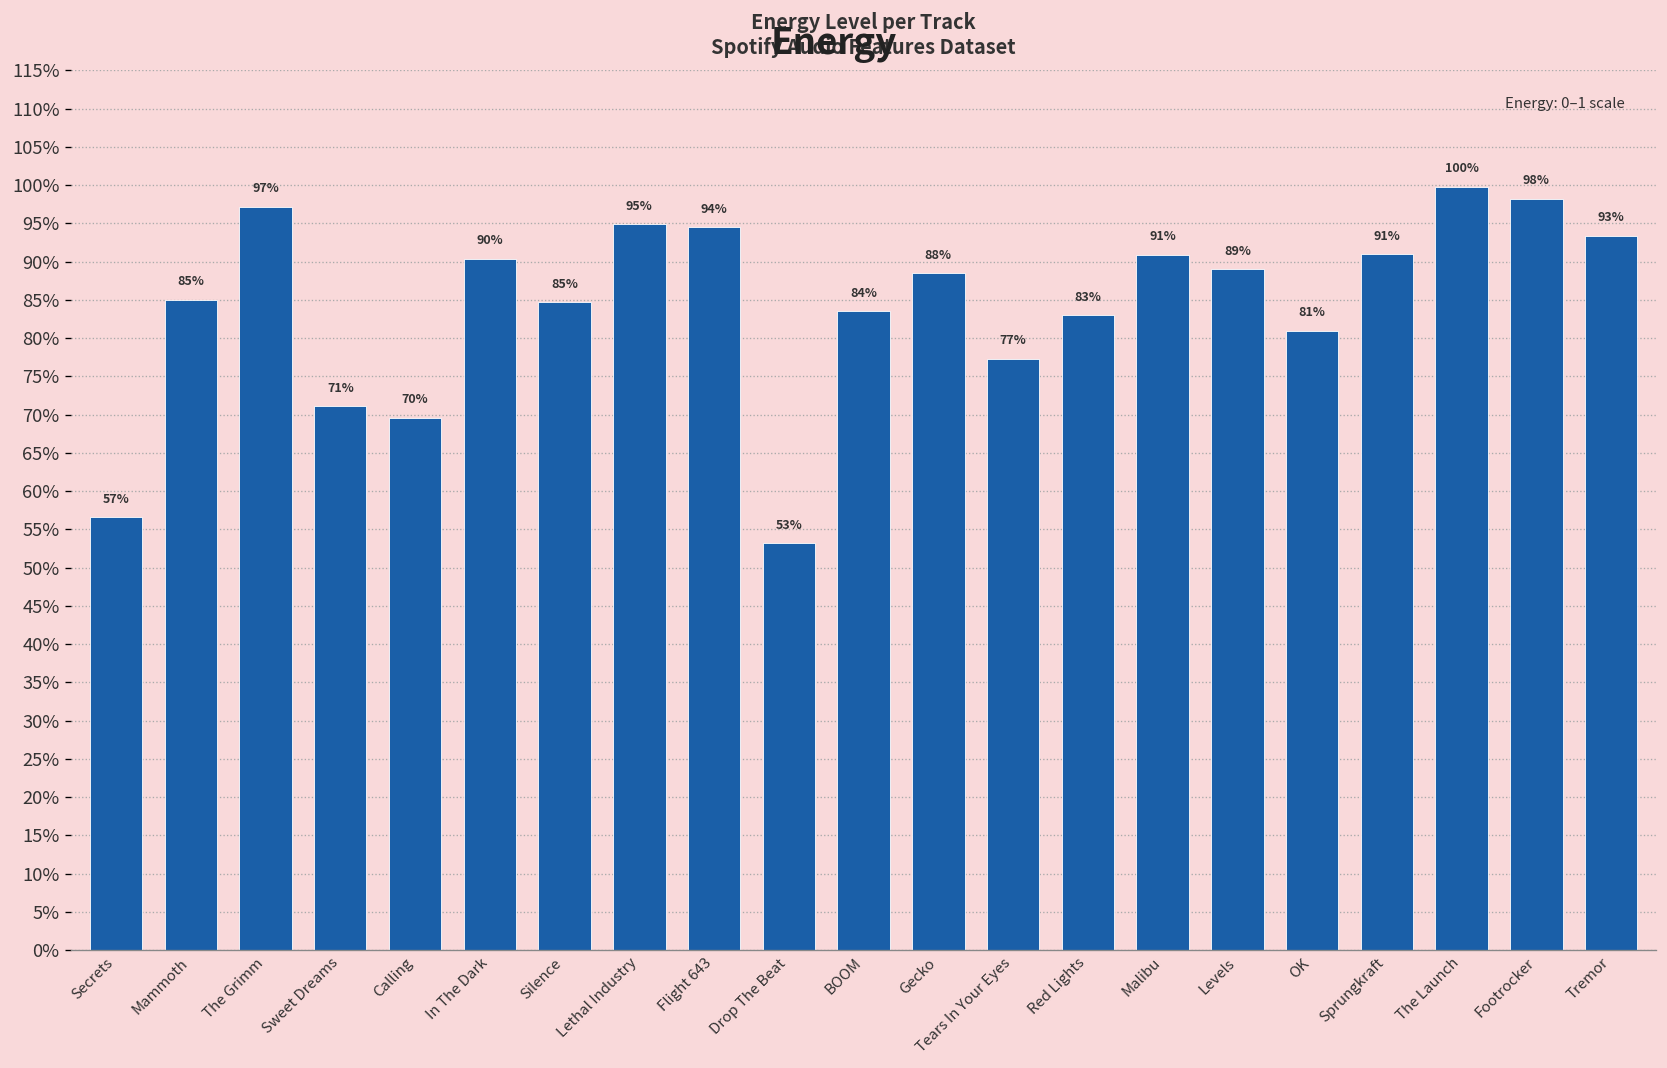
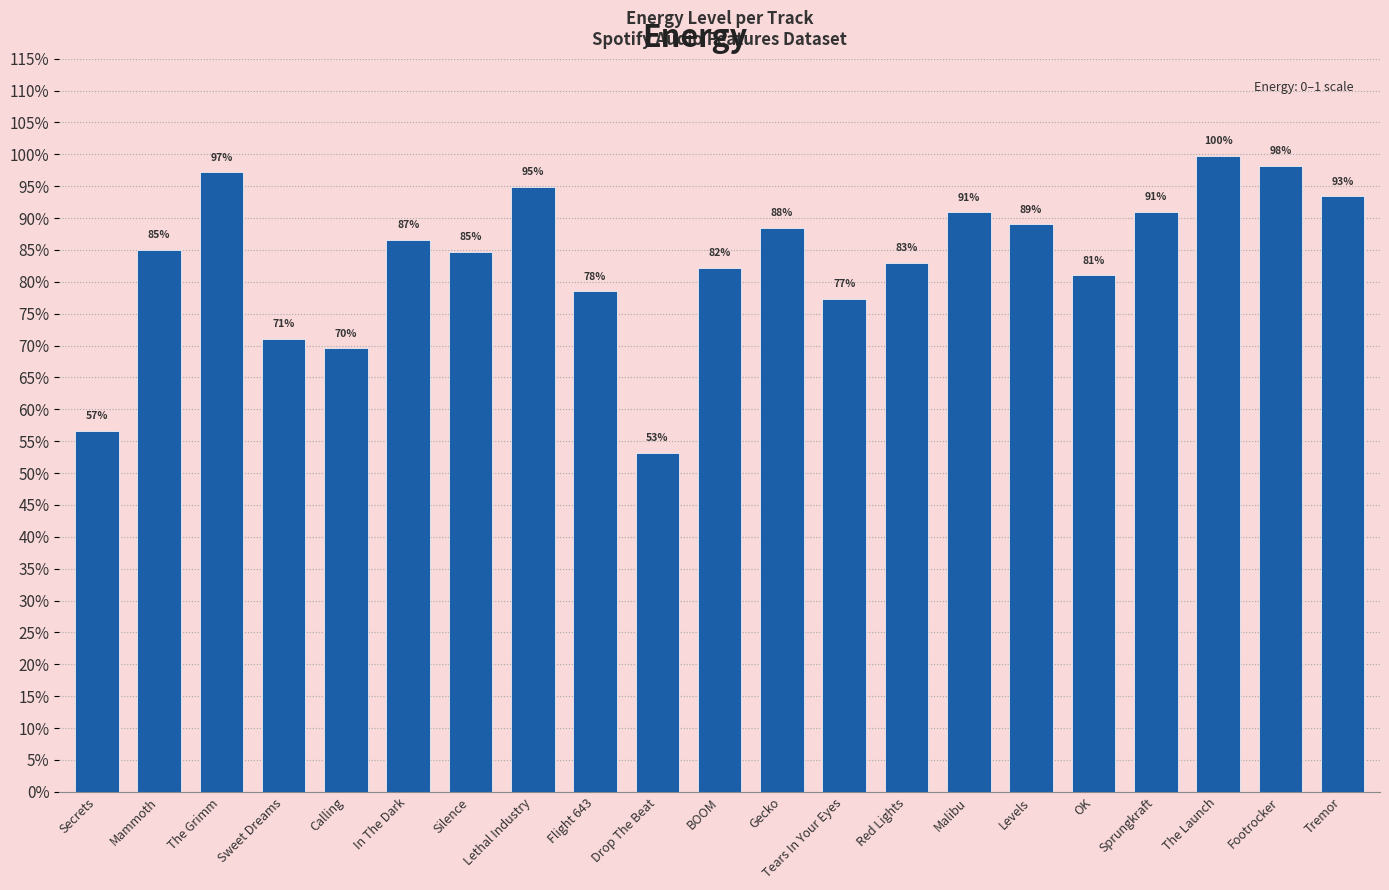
In The Dark: 90% -> 87%
Flight 643: 94% -> 78%
BOOM: 84% -> 82%
